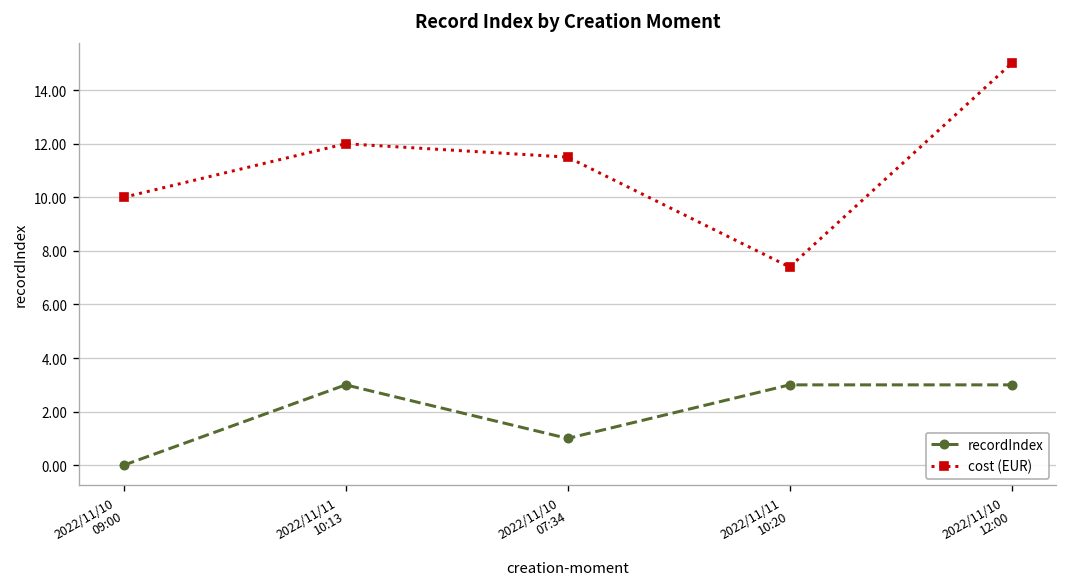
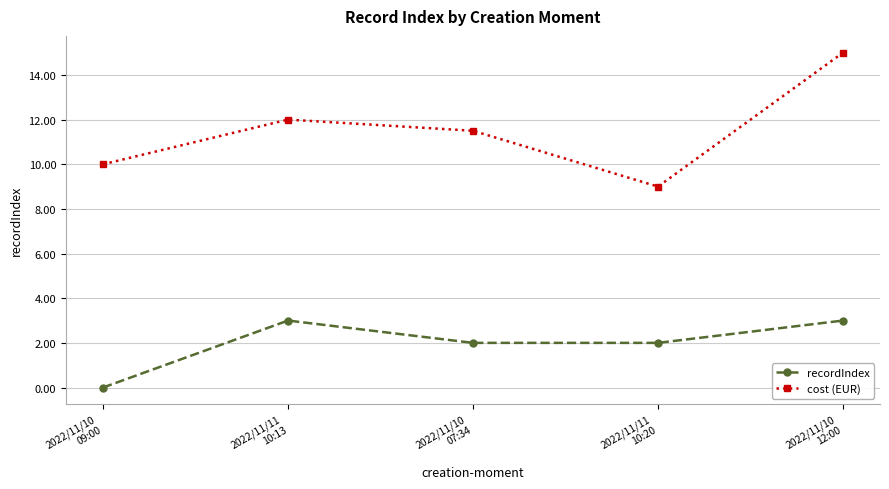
recordIndex, 2022/11/10 07:34: 1 -> 2
recordIndex, 2022/11/11 10:20: 3 -> 2
cost (EUR), 2022/11/11 10:20: 7.4 -> 9.0
